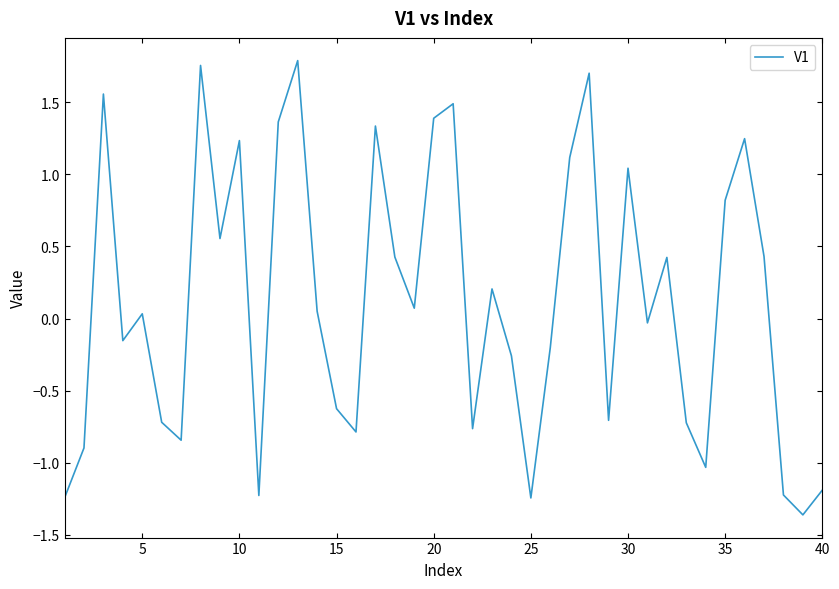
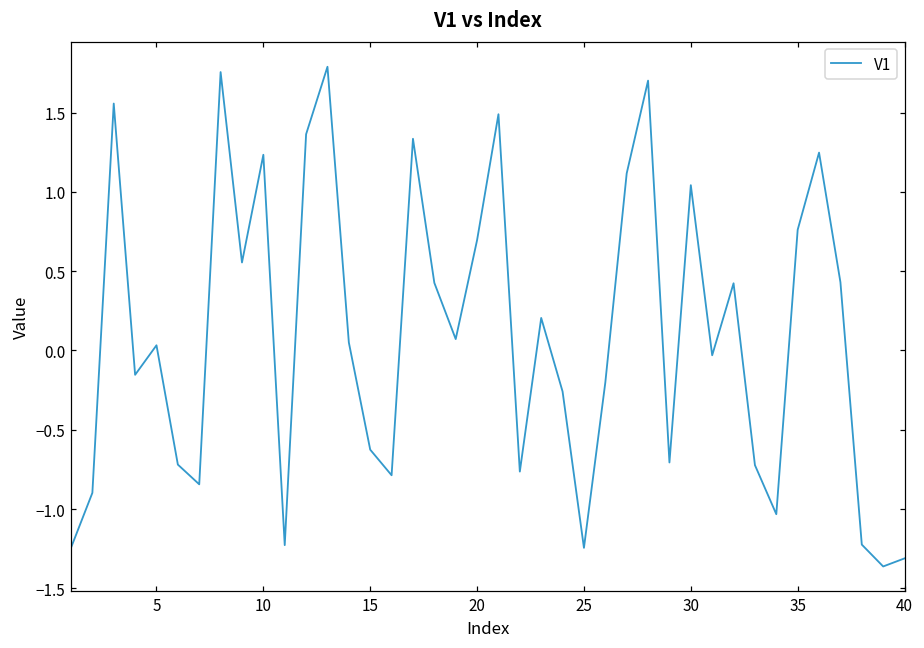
20: 1.39 -> 0.70
35: 0.82 -> 0.76
40: -1.19 -> -1.31
